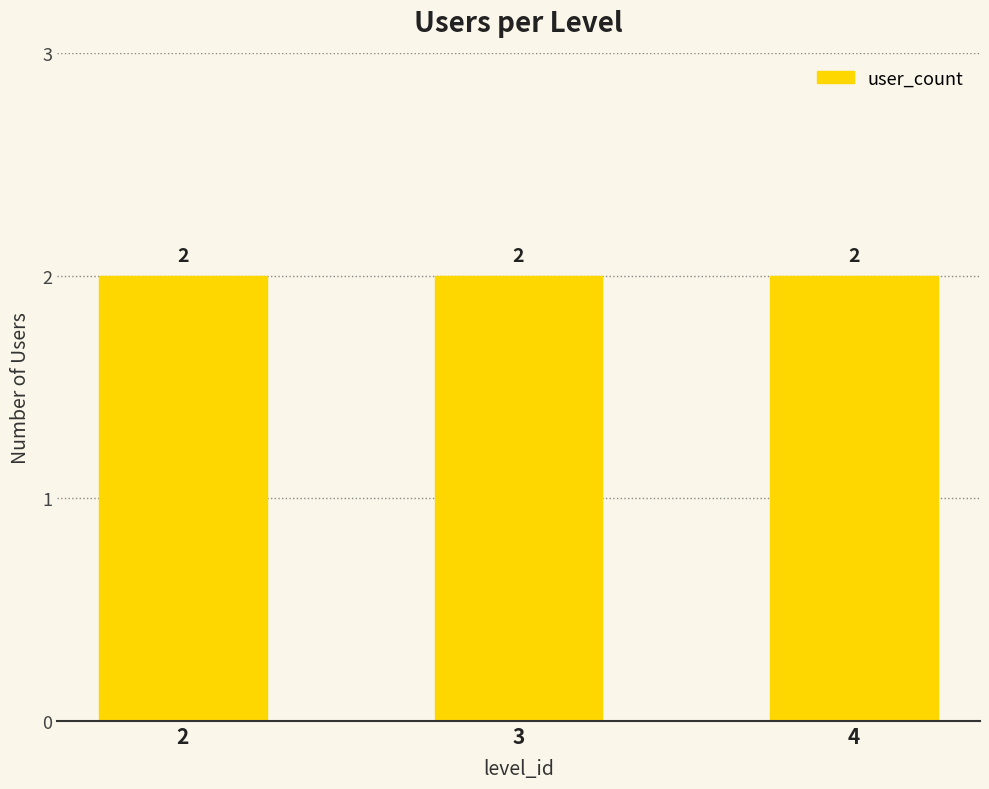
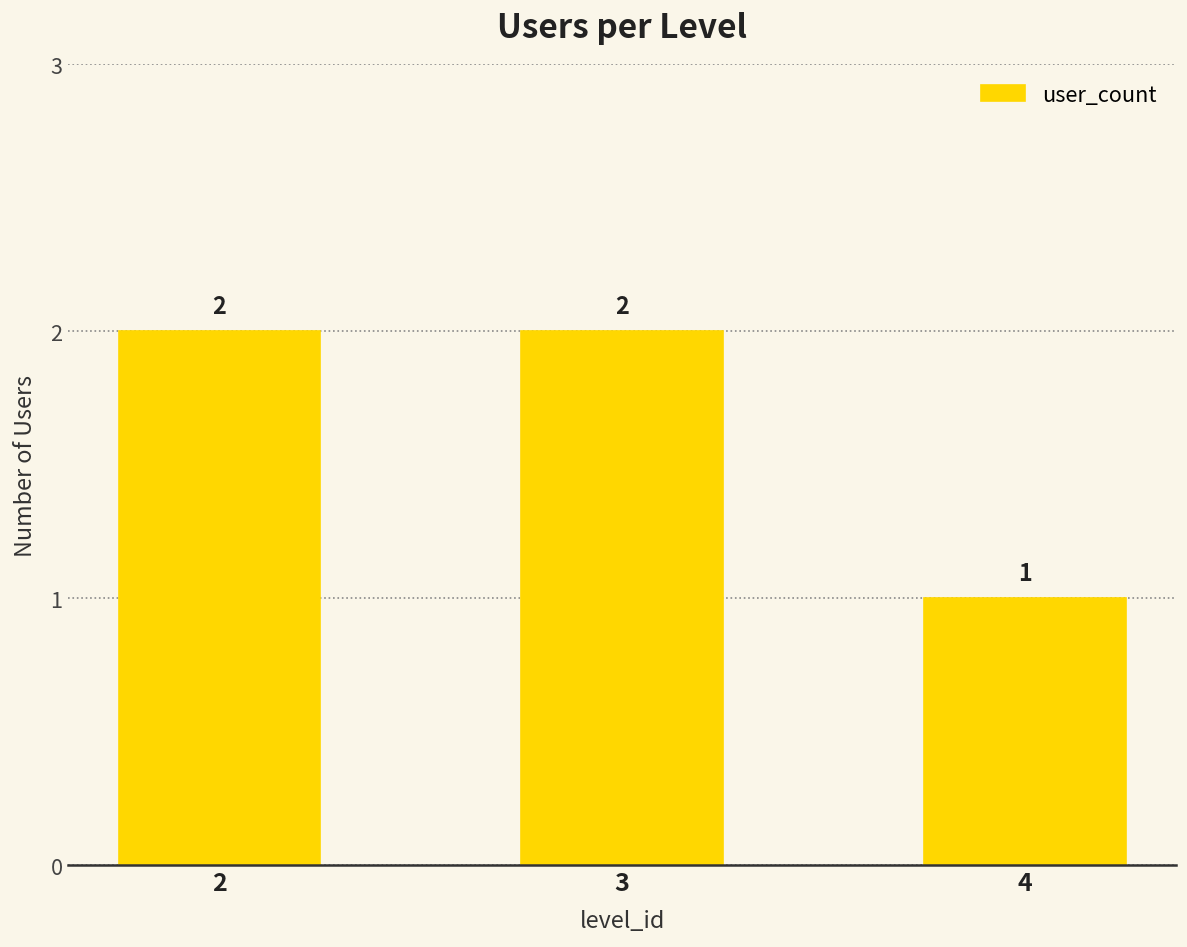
4: 2 -> 1
